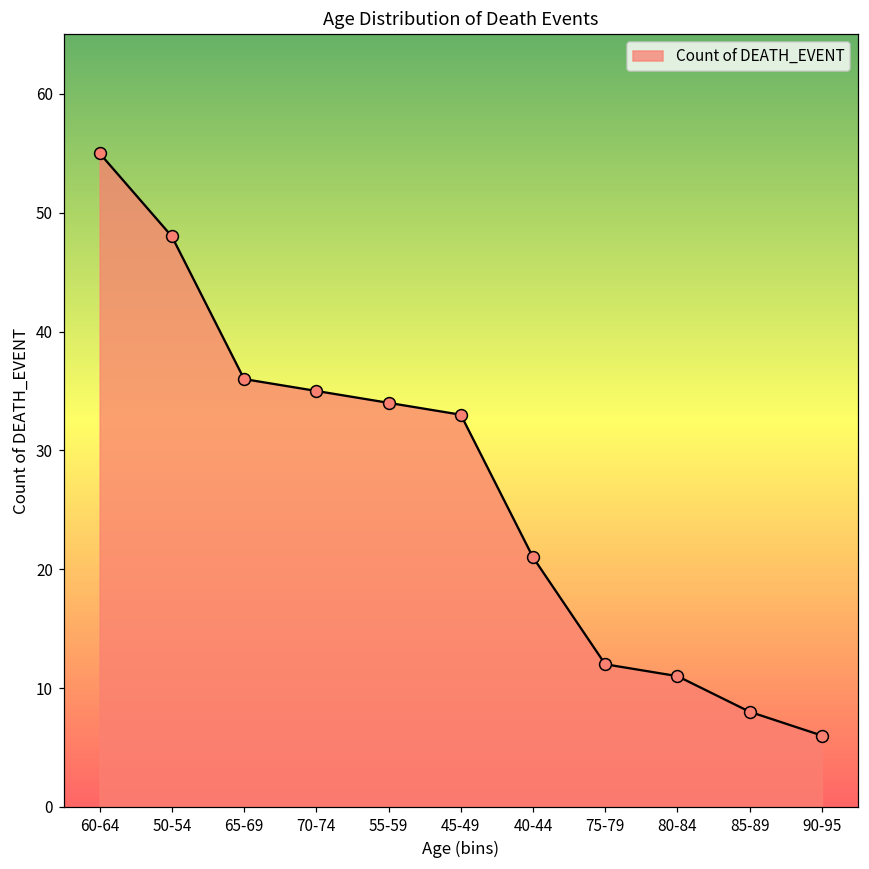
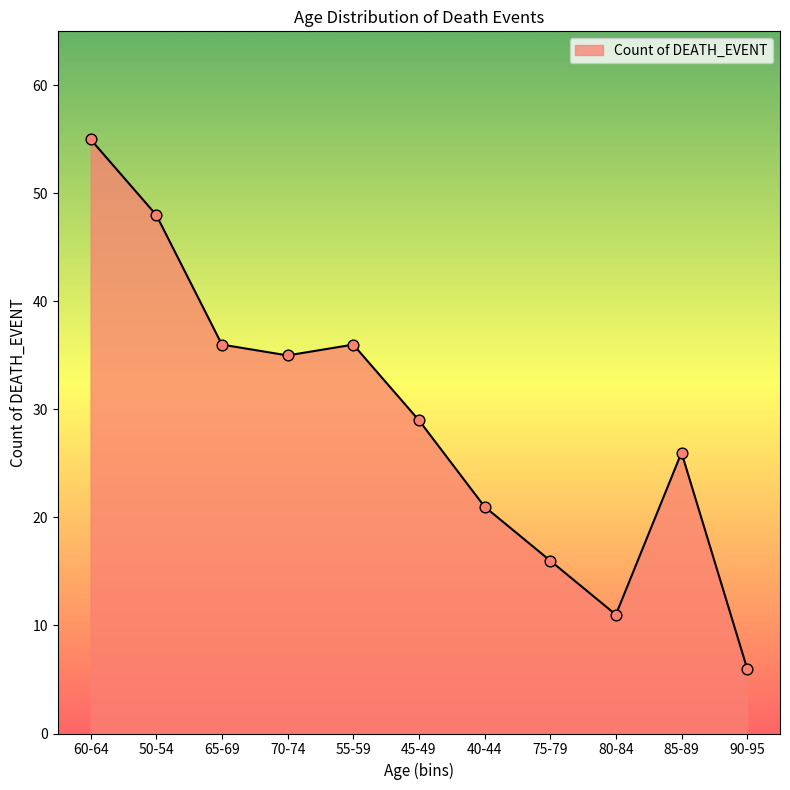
55-59: 34 -> 36
45-49: 33 -> 29
75-79: 12 -> 16
85-89: 8 -> 26
